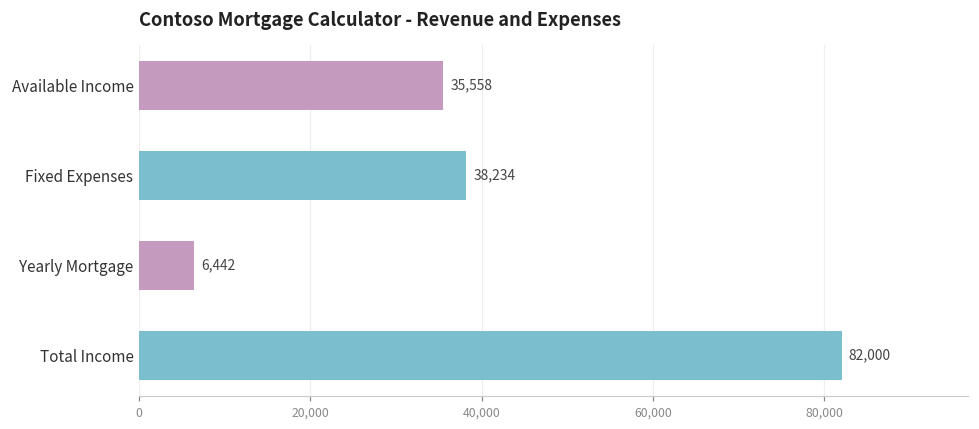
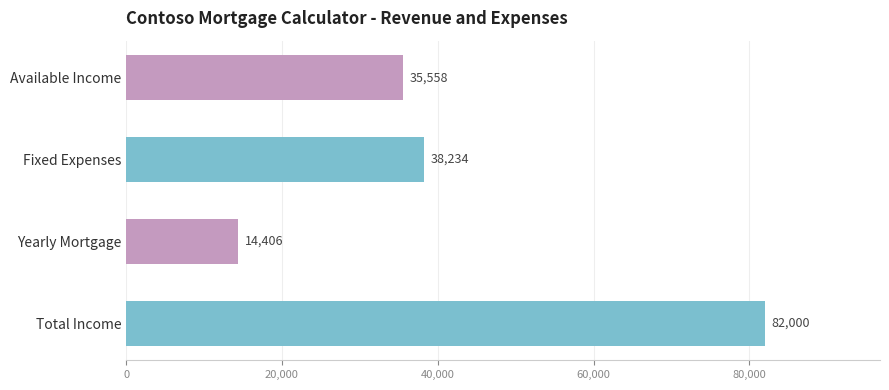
Yearly Mortgage: 6,442 -> 14,406
